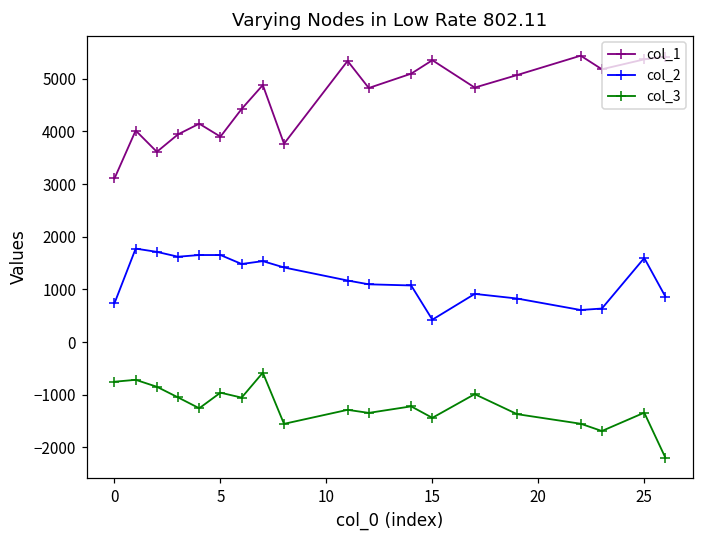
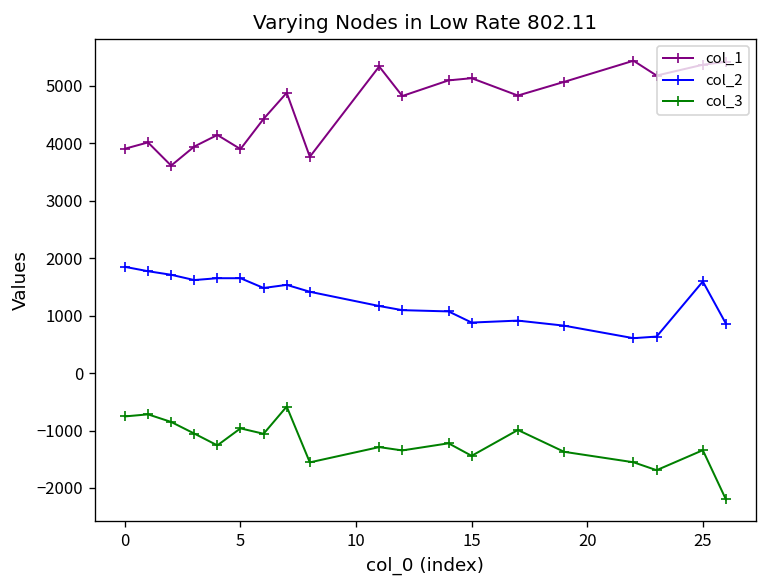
col_1, 0: 3100 -> 3900
col_2, 0: 700 -> 1900
col_1, 15: 5400 -> 5100
col_2, 15: 400 -> 900
